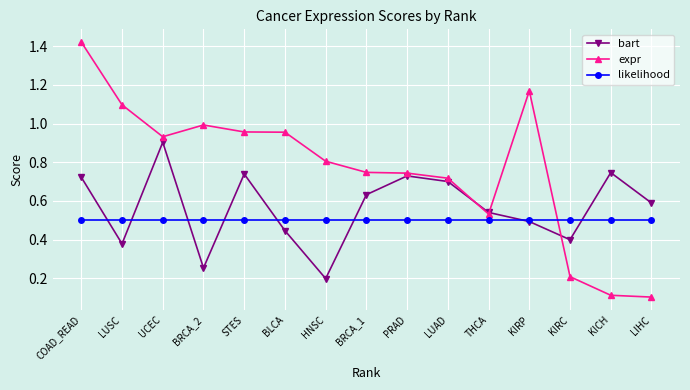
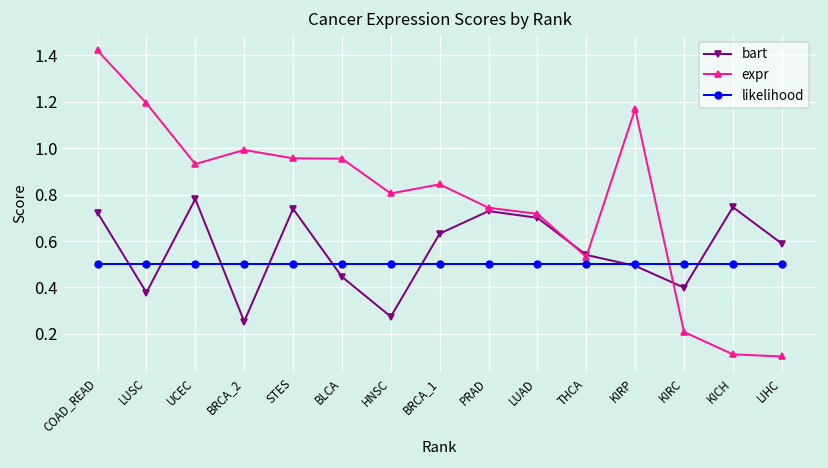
expr, LUSC: 1.10 -> 1.19
bart, UCEC: 0.90 -> 0.78
bart, HNSC: 0.20 -> 0.27
expr, BRCA_1: 0.75 -> 0.84
